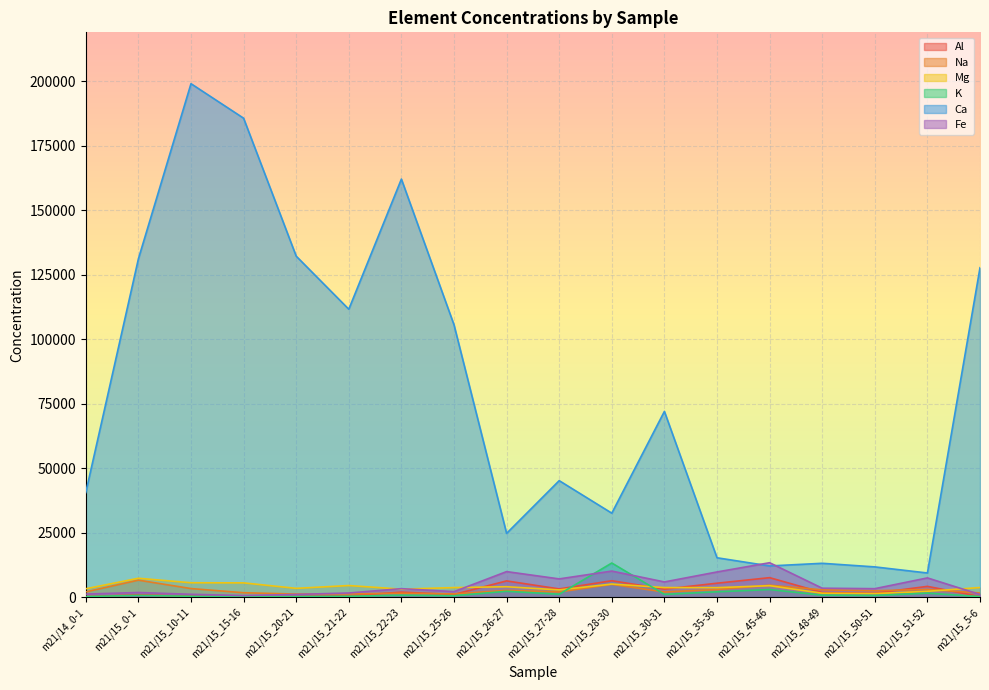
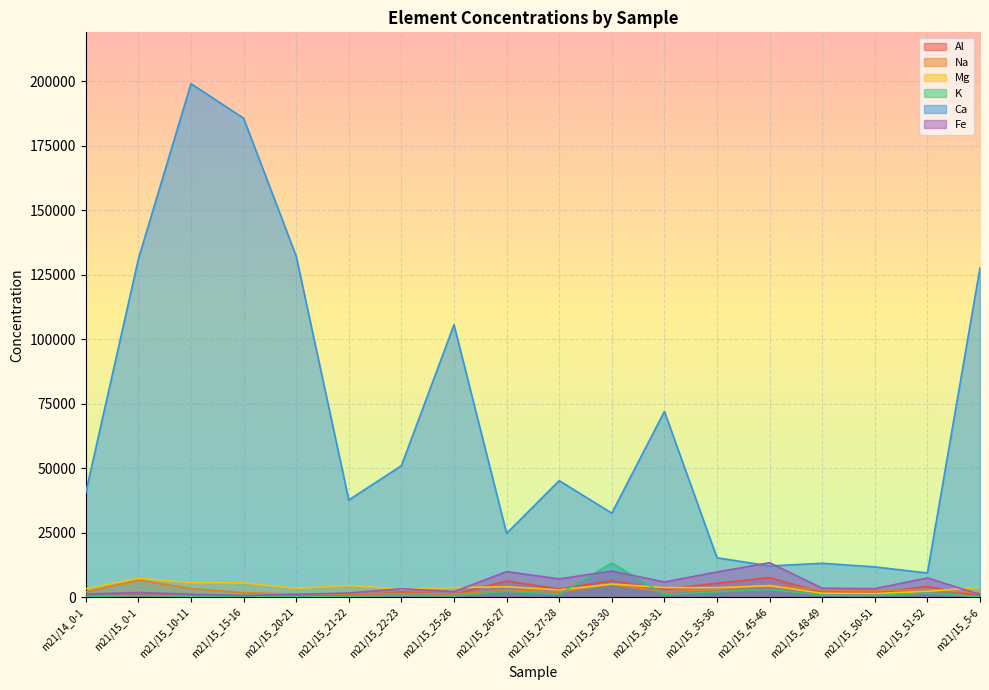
Ca, m21/15_21-22: 112000 -> 38000
Ca, m21/15_22-23: 162000 -> 51000
